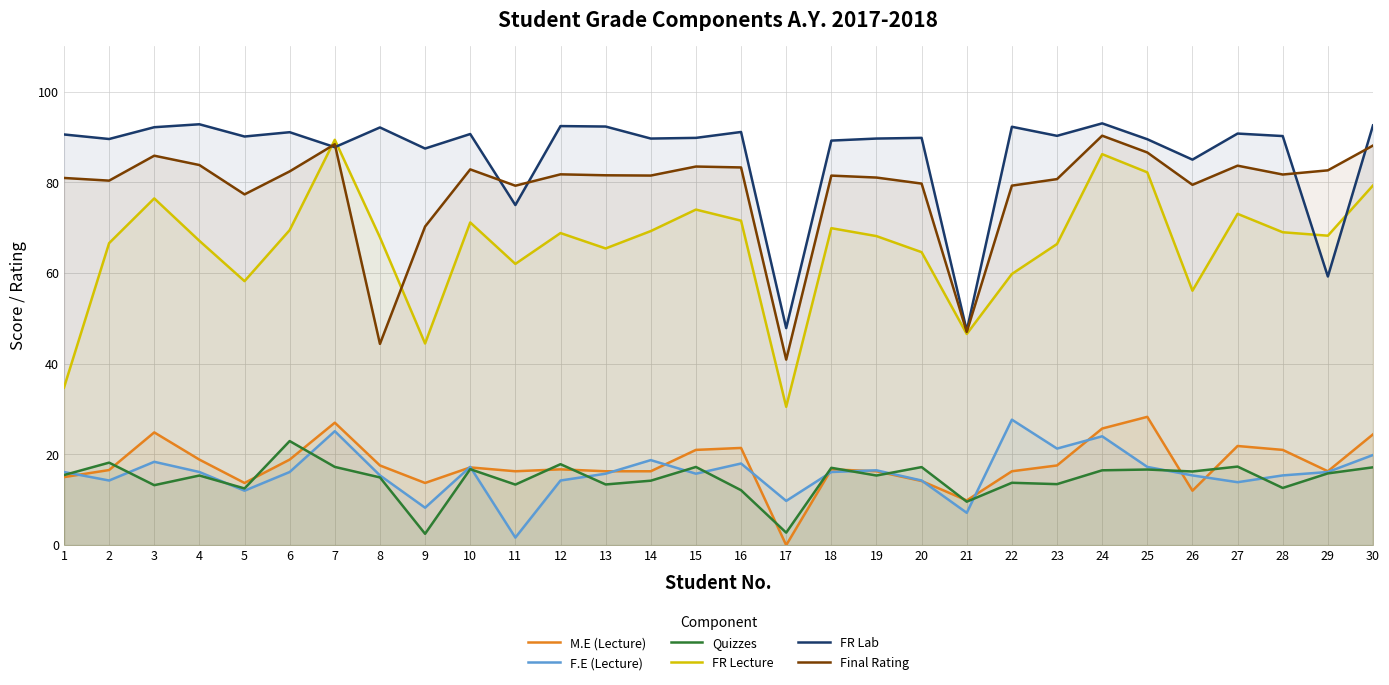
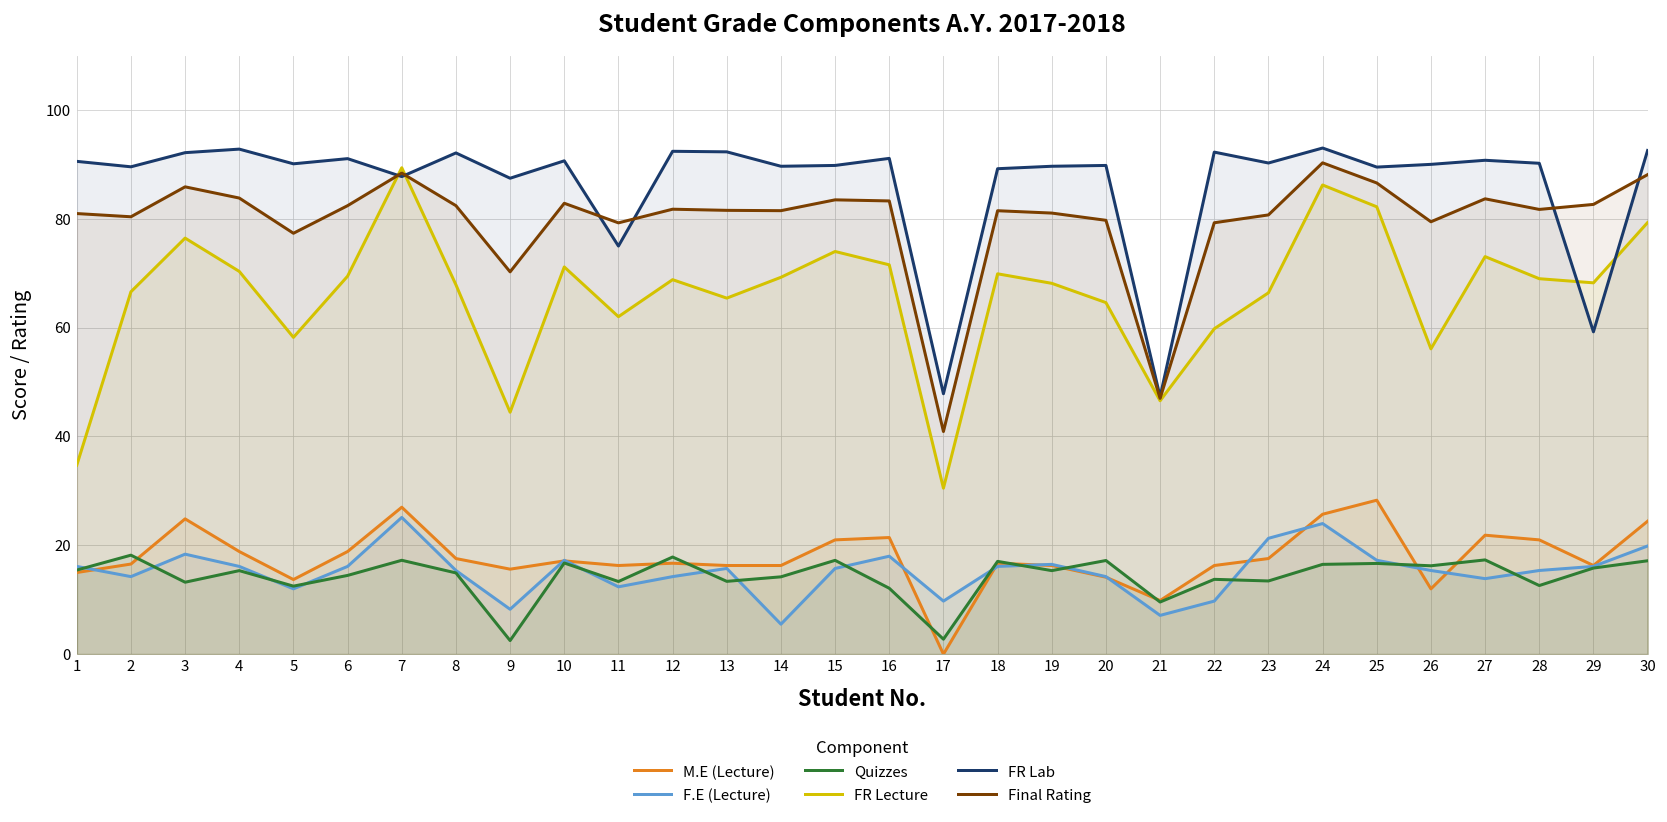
FR Lecture, 4: 67 -> 70
Quizzes, 6: 23 -> 14
Final Rating, 8: 44 -> 82
M.E (Lecture), 9: 14 -> 16
F.E (Lecture), 11: 2 -> 12
F.E (Lecture), 14: 19 -> 6
F.E (Lecture), 22: 28 -> 10
FR Lab, 26: 85 -> 90
